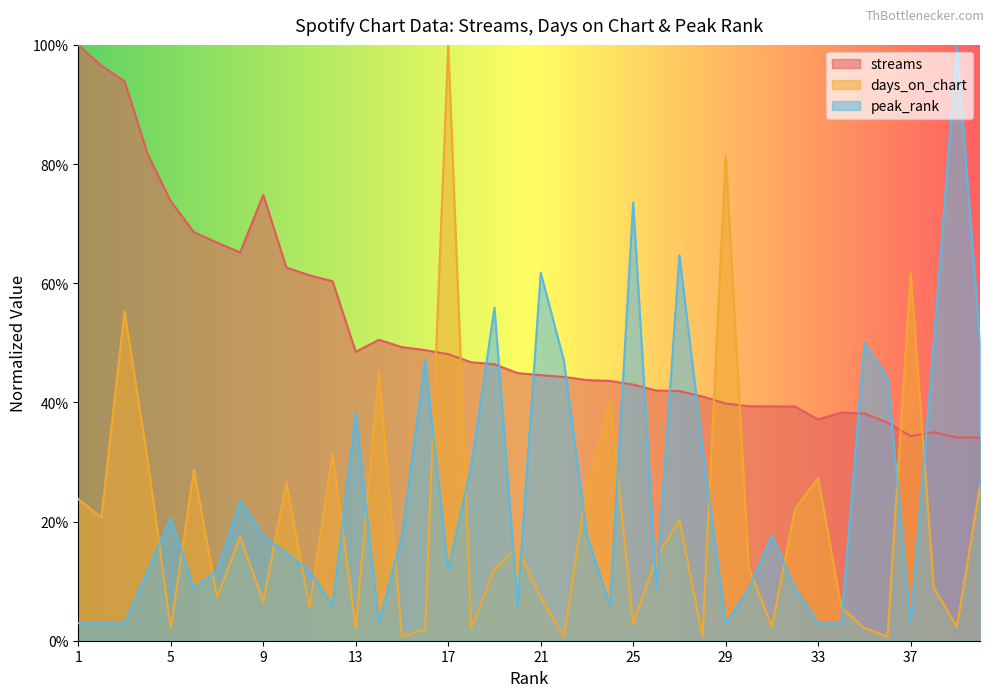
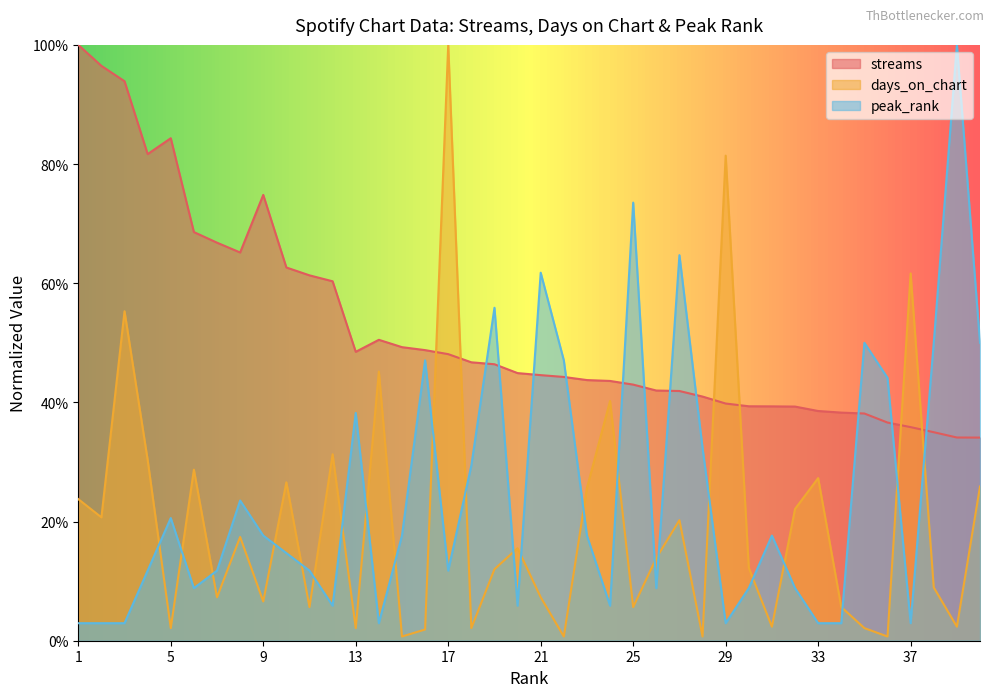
streams, 5: 74% -> 84%
days_on_chart, 25: 3% -> 6%
streams, 33: 37% -> 39%
streams, 37: 34% -> 36%
